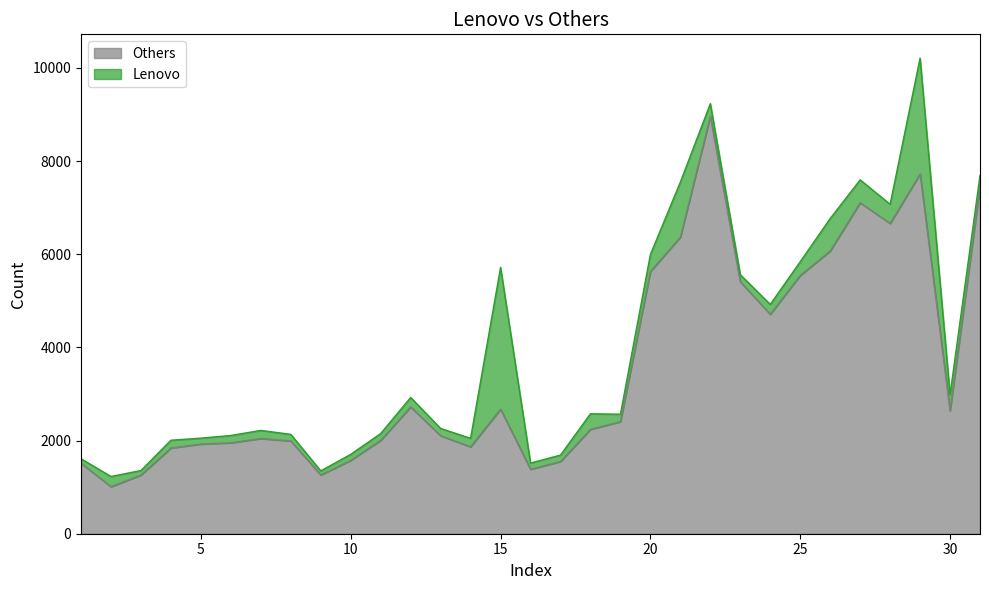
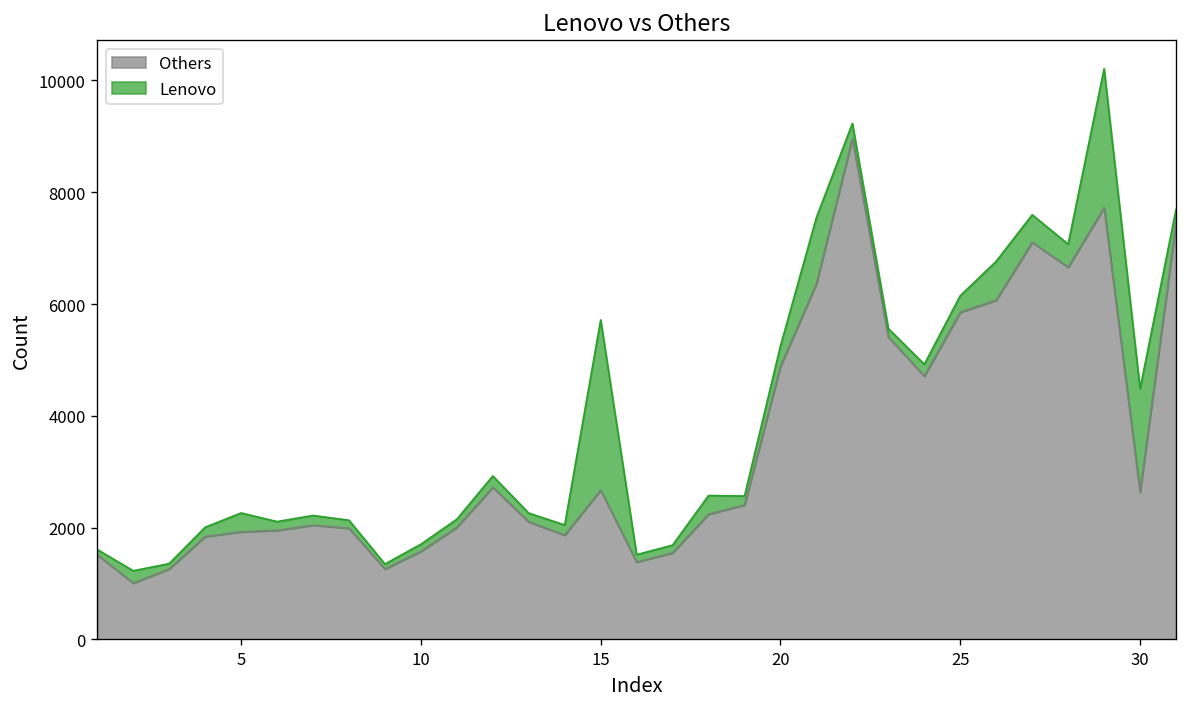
Lenovo, 5: 100 -> 300
Others, 20: 5600 -> 4900
Others, 25: 5500 -> 5900
Lenovo, 30: 300 -> 1800
